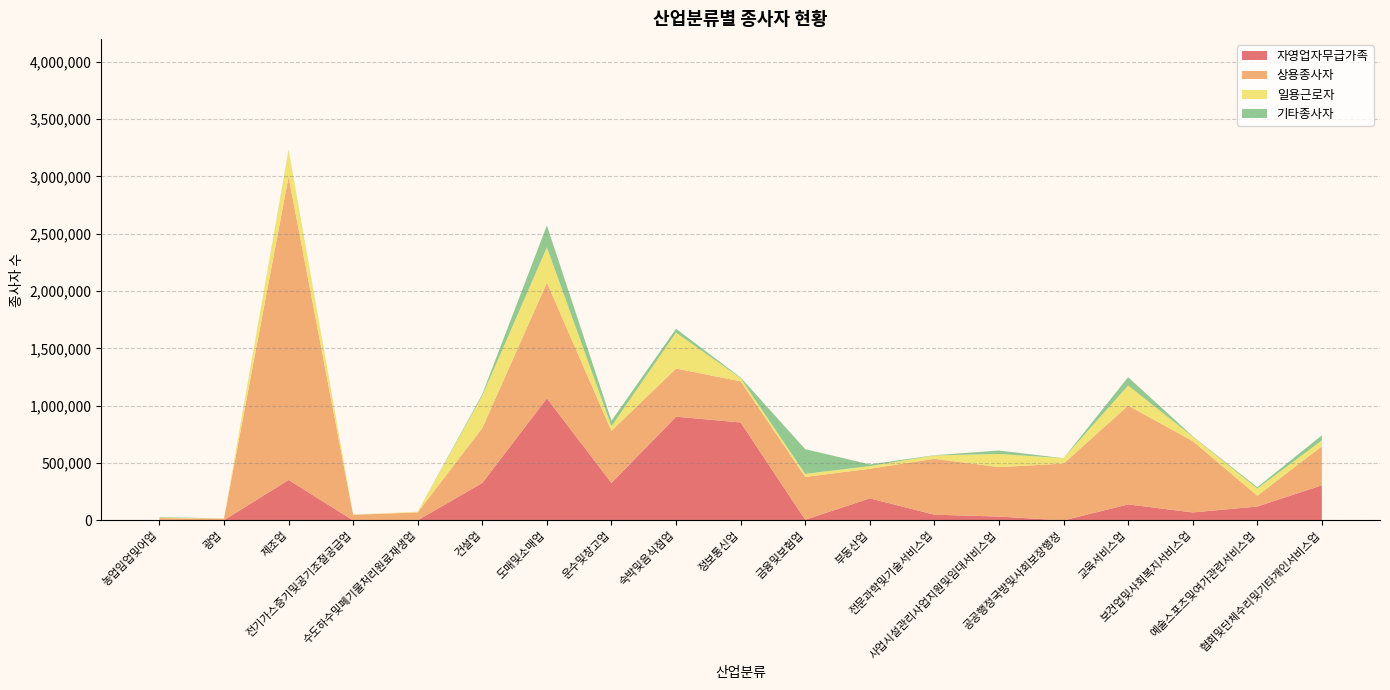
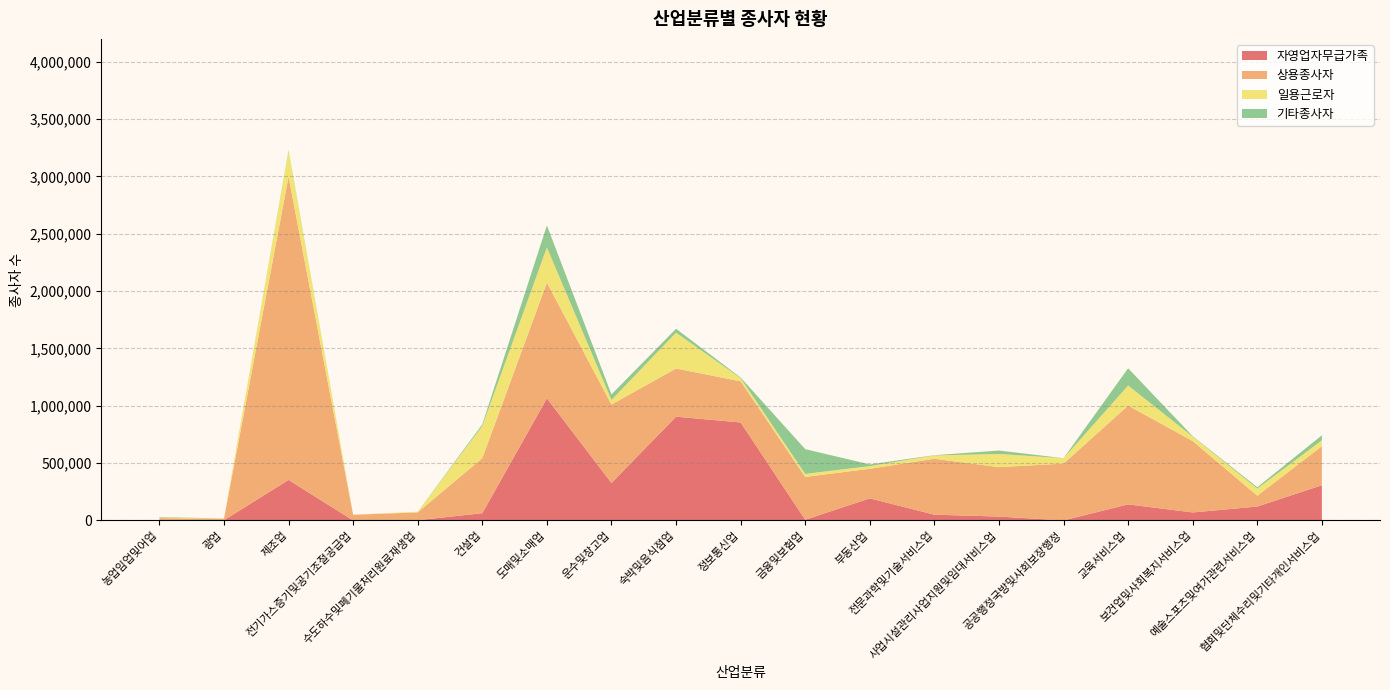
자영업자무급가족, 건설업: 330,000 -> 60,000
상용종사자, 운수및창고업: 450,000 -> 680,000
기타종사자, 교육서비스업: 70,000 -> 150,000
